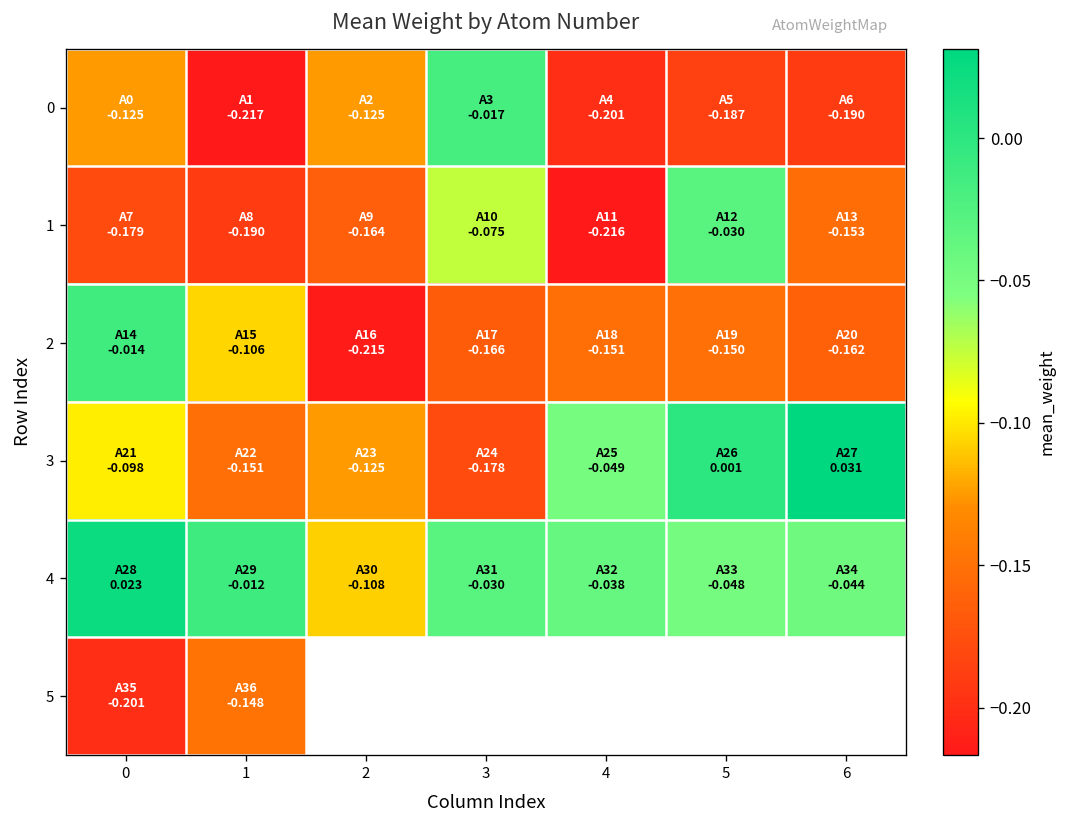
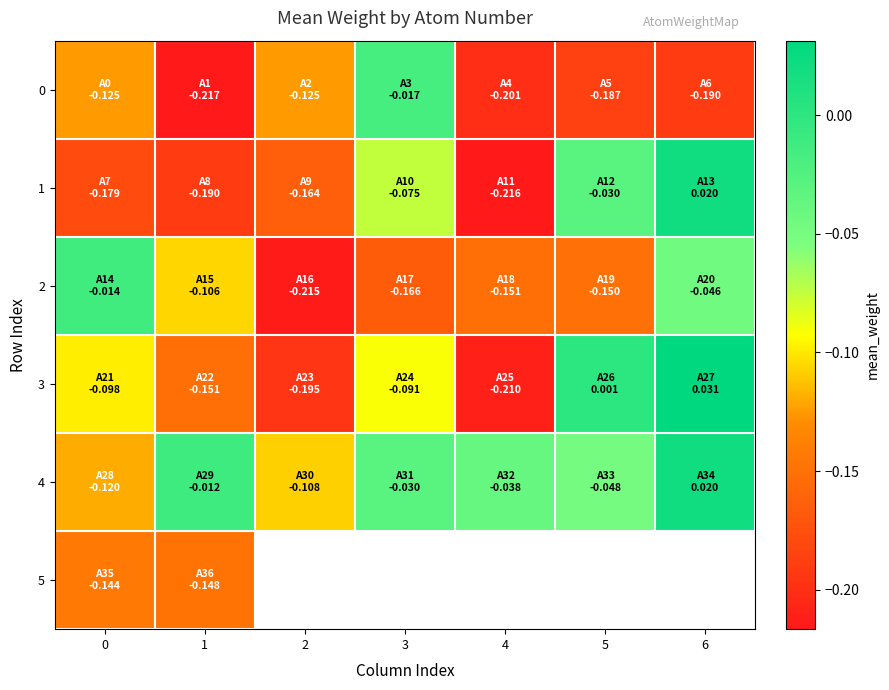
1, 6: -0.153 -> 0.020
2, 6: -0.162 -> -0.046
3, 2: -0.125 -> -0.195
3, 3: -0.178 -> -0.091
3, 4: -0.049 -> -0.210
4, 0: 0.023 -> -0.120
4, 6: -0.044 -> 0.020
5, 0: -0.201 -> -0.144
